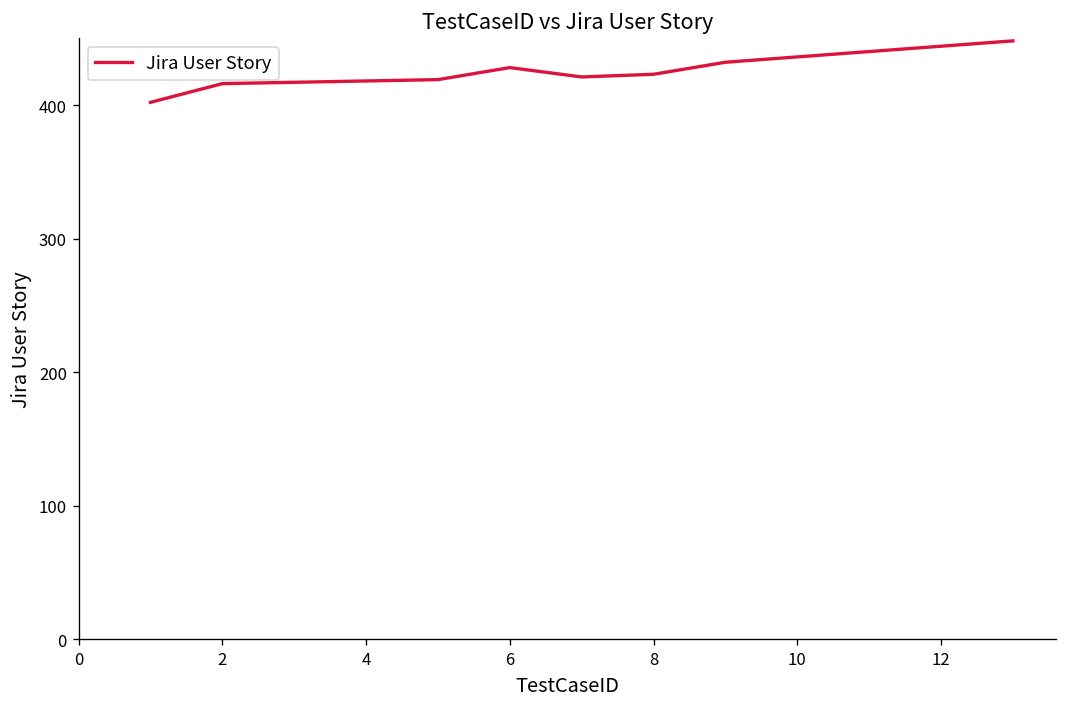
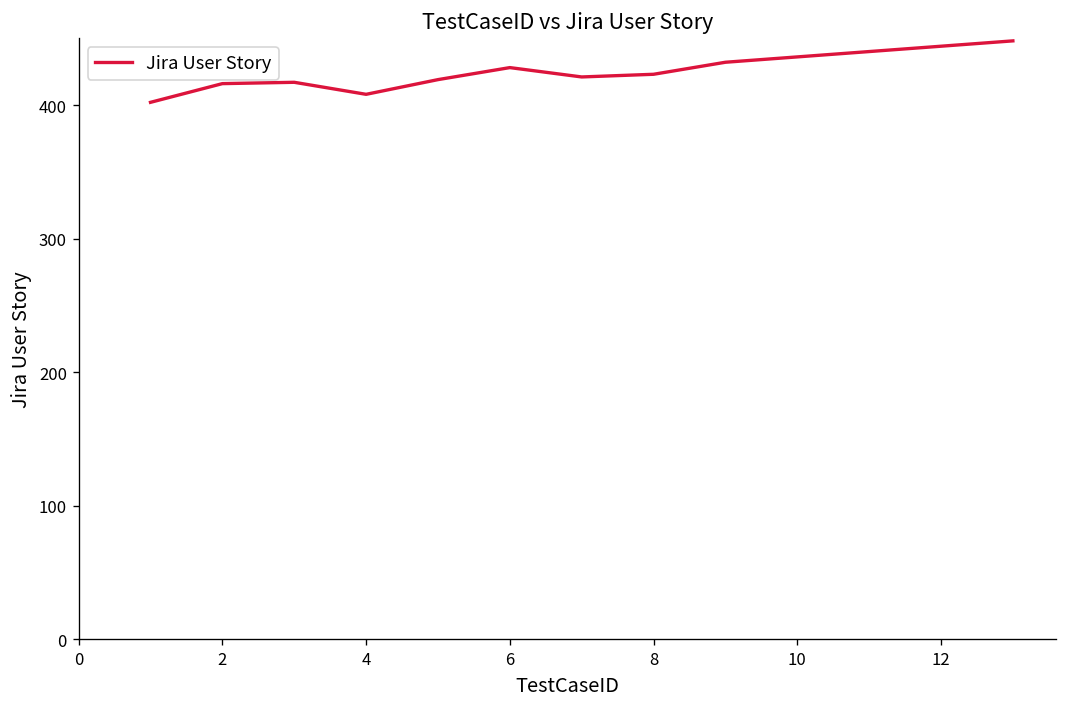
4: 418 -> 408
